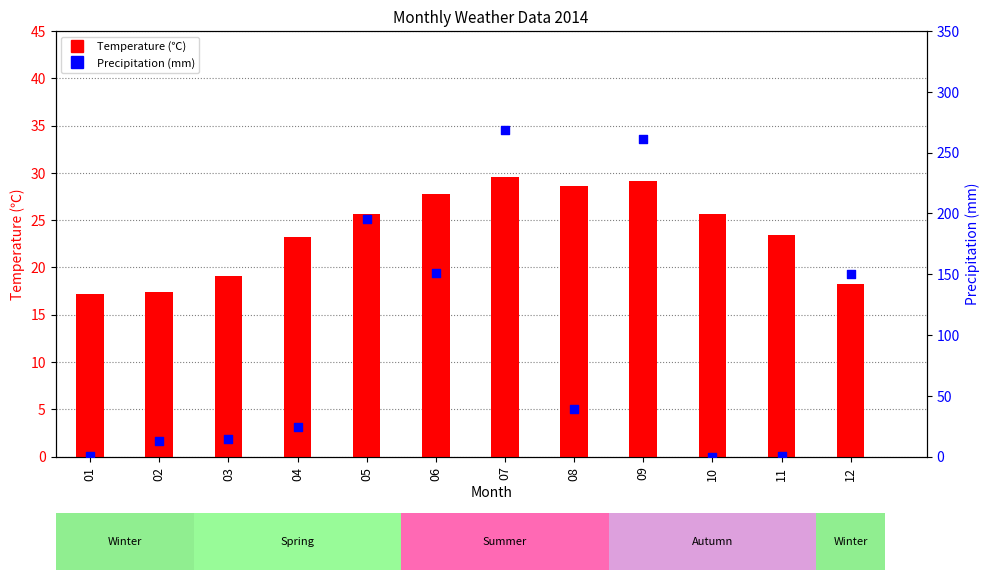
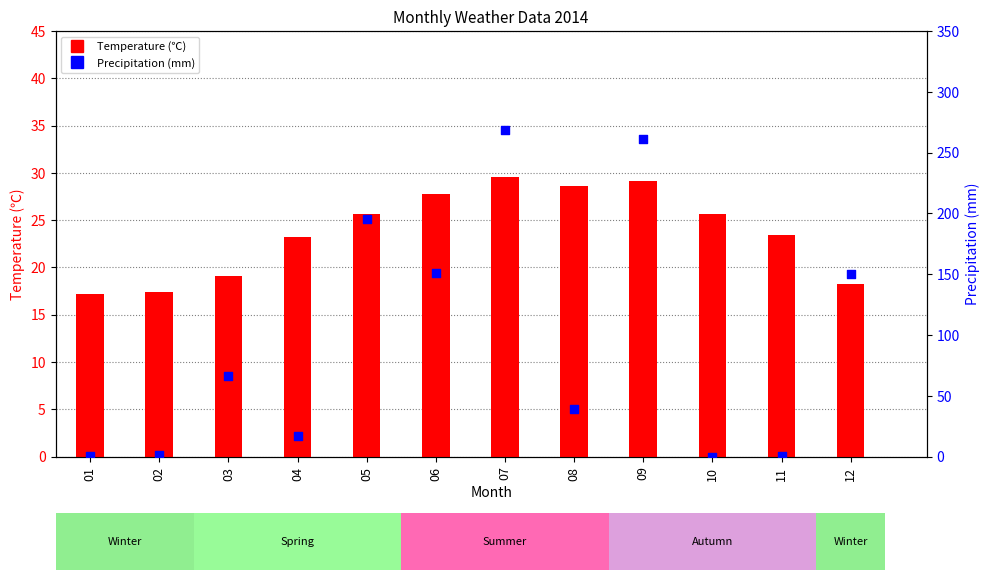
Precipitation (mm), 02: 13 -> 2
Precipitation (mm), 03: 15 -> 66
Precipitation (mm), 04: 24 -> 17
